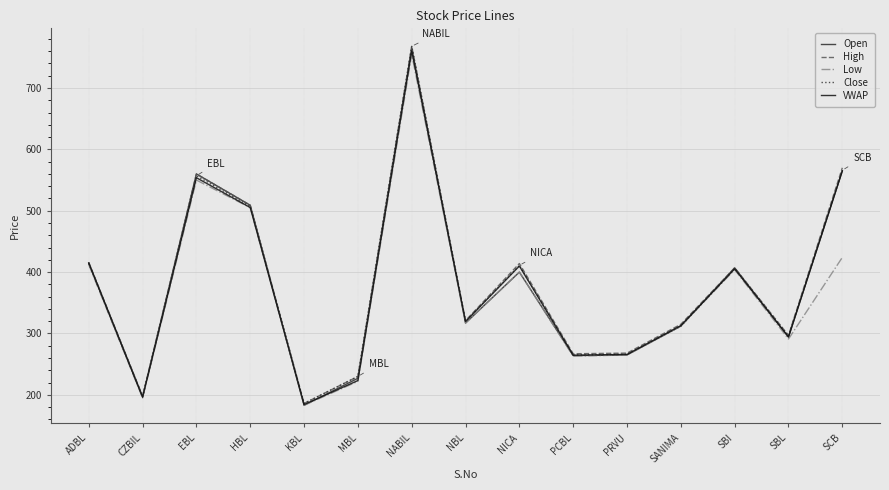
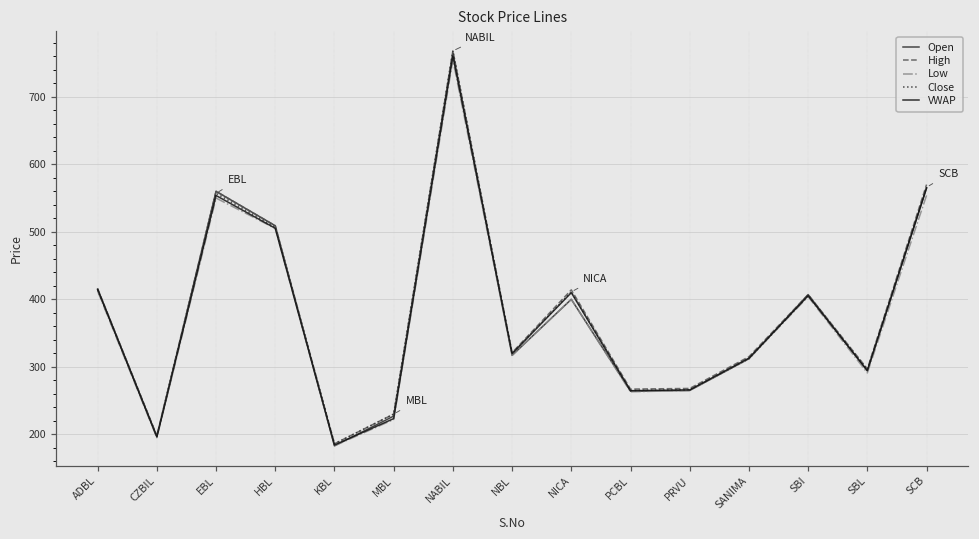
Low, SCB: 420 -> 550
